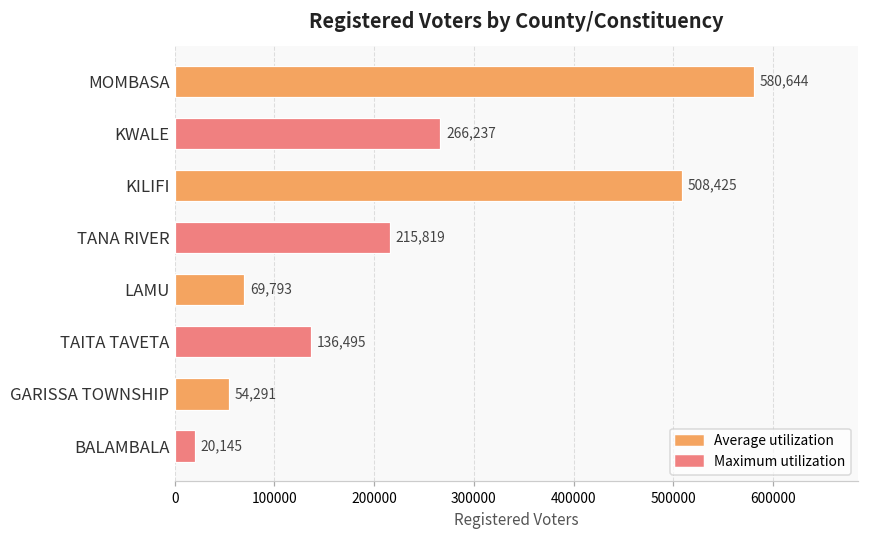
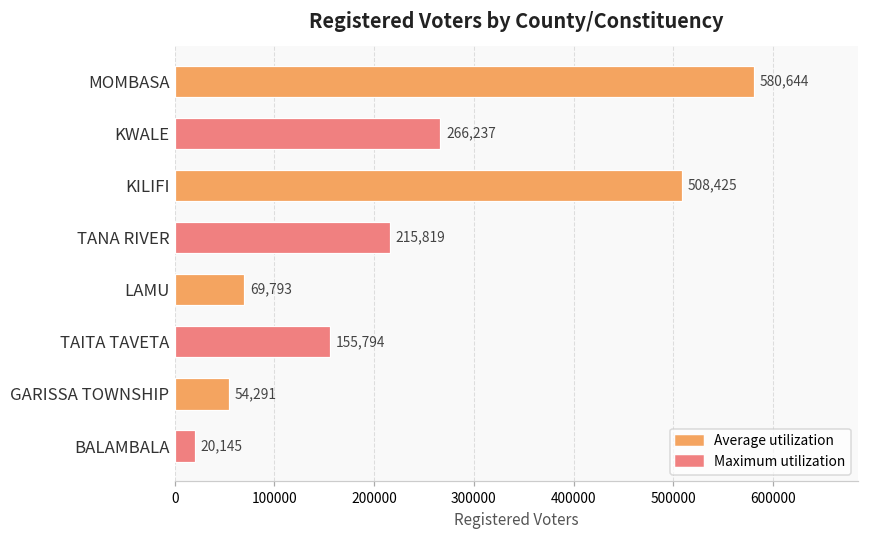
TAITA TAVETA: 136,495 -> 155,794
